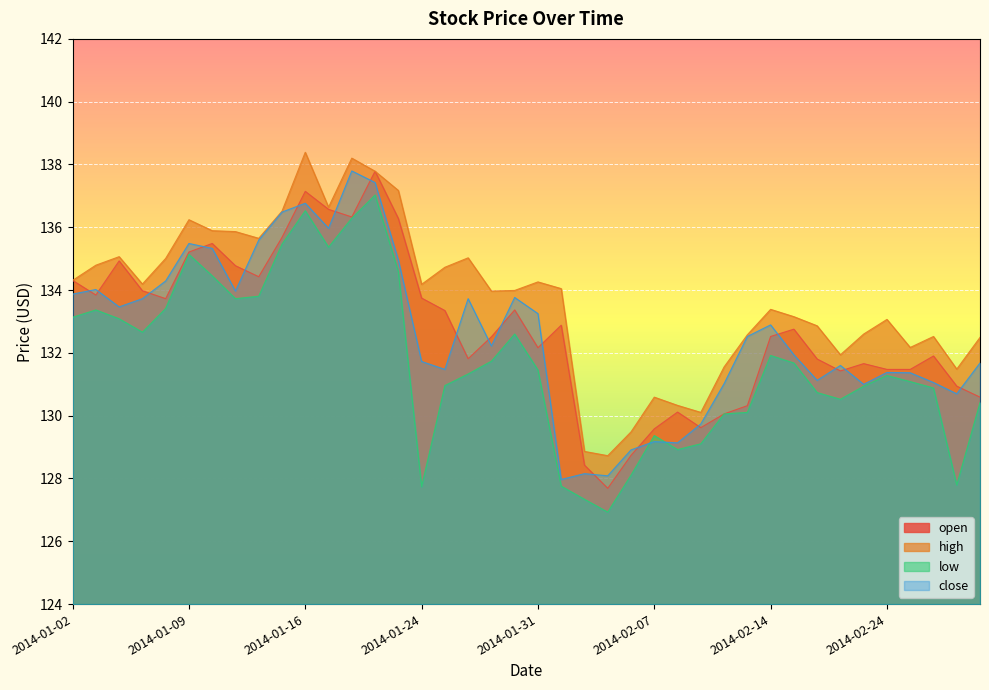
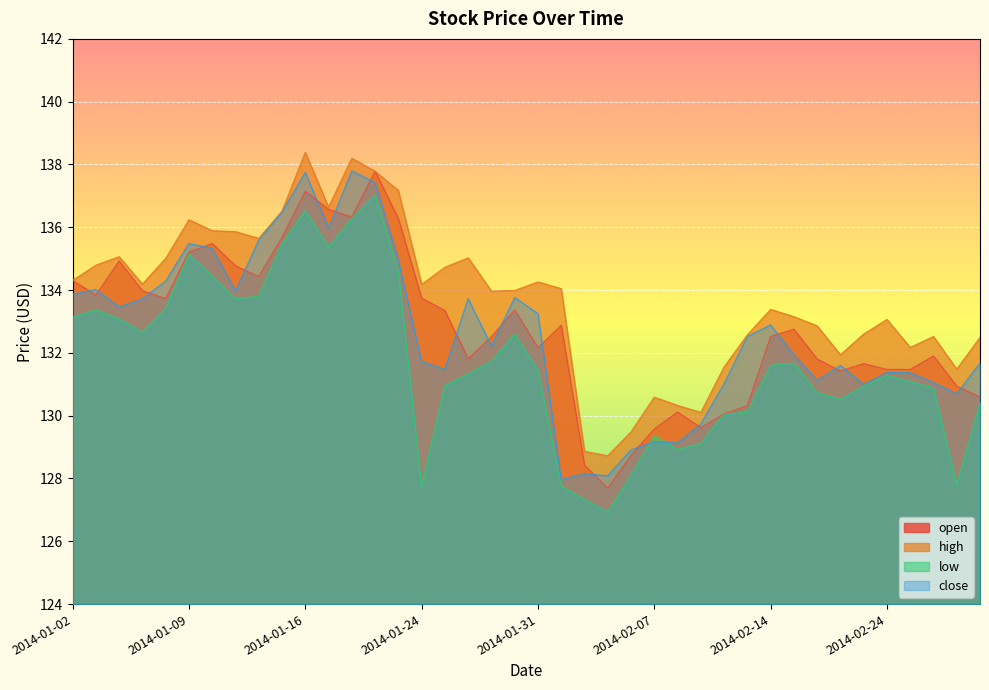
close, 2014-01-16: 136.8 -> 137.7
low, 2014-02-14: 131.9 -> 131.6
